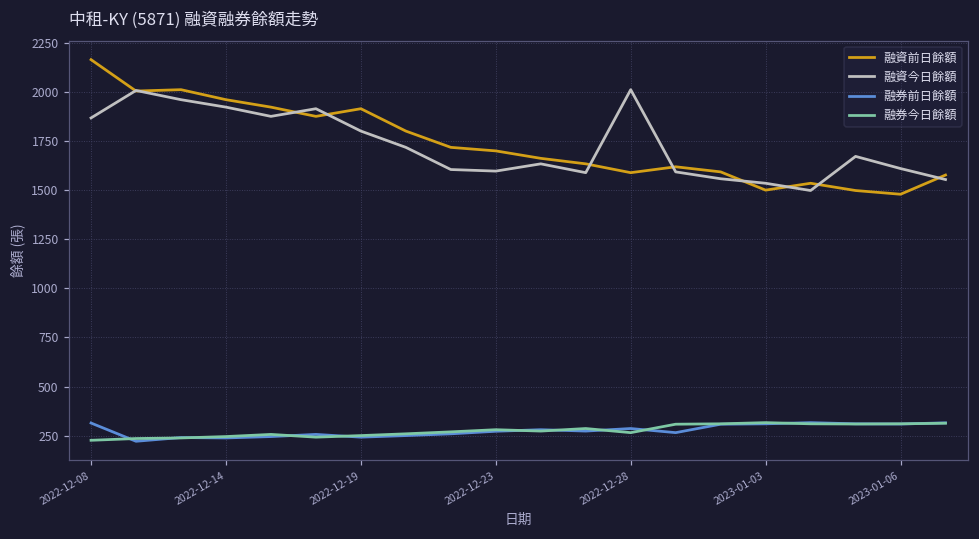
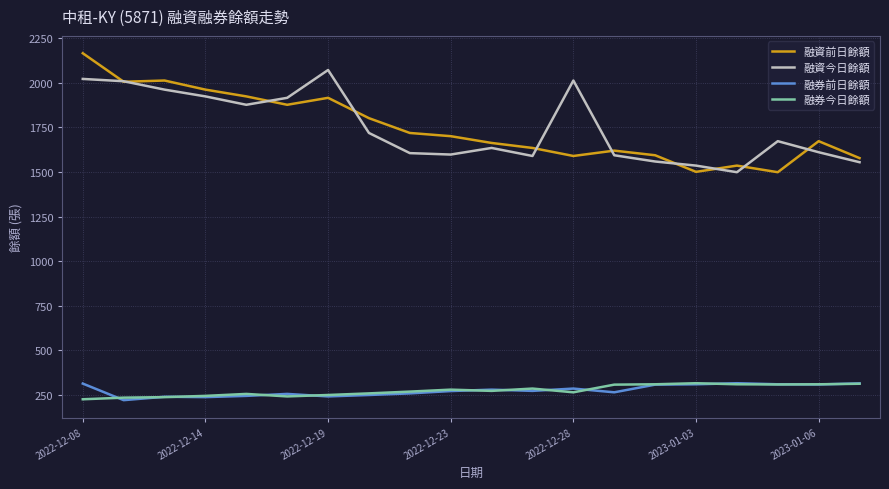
融資今日餘額, 2022-12-08: 1870 -> 2020
融資今日餘額, 2022-12-19: 1800 -> 2070
融資前日餘額, 2023-01-06: 1480 -> 1670
